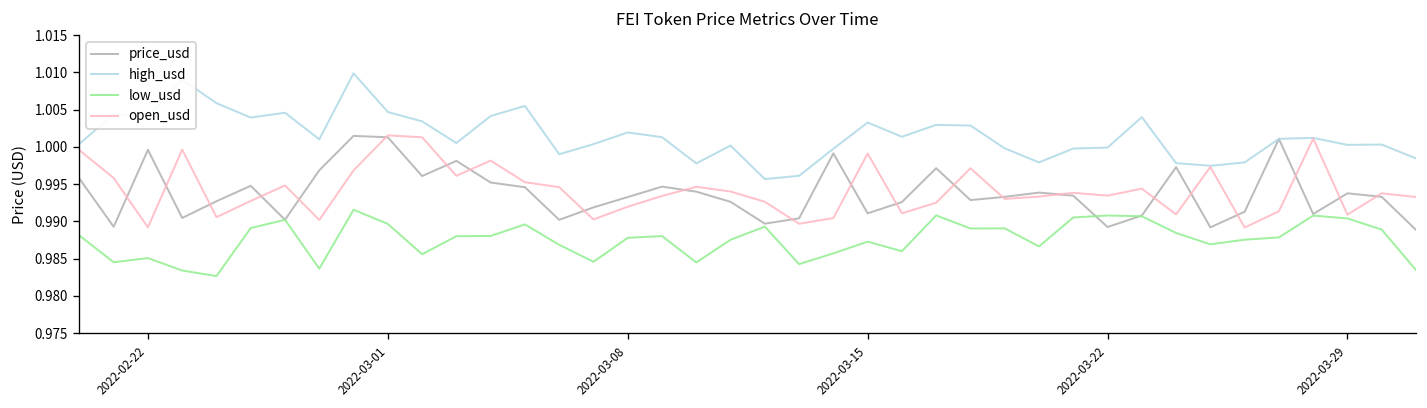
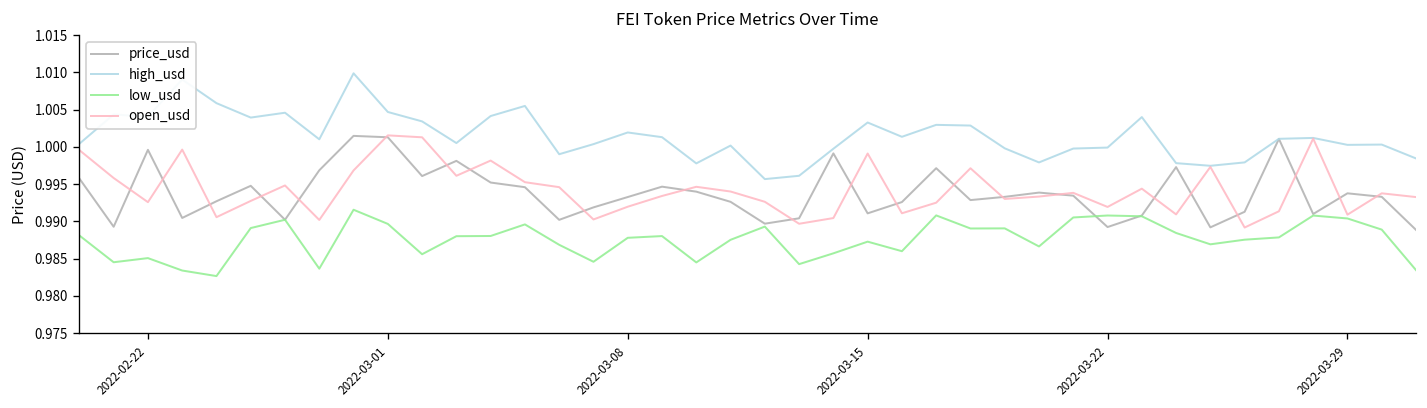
open_usd, 2022-02-22: 0.989 -> 0.993
open_usd, 2022-03-22: 0.993 -> 0.992
